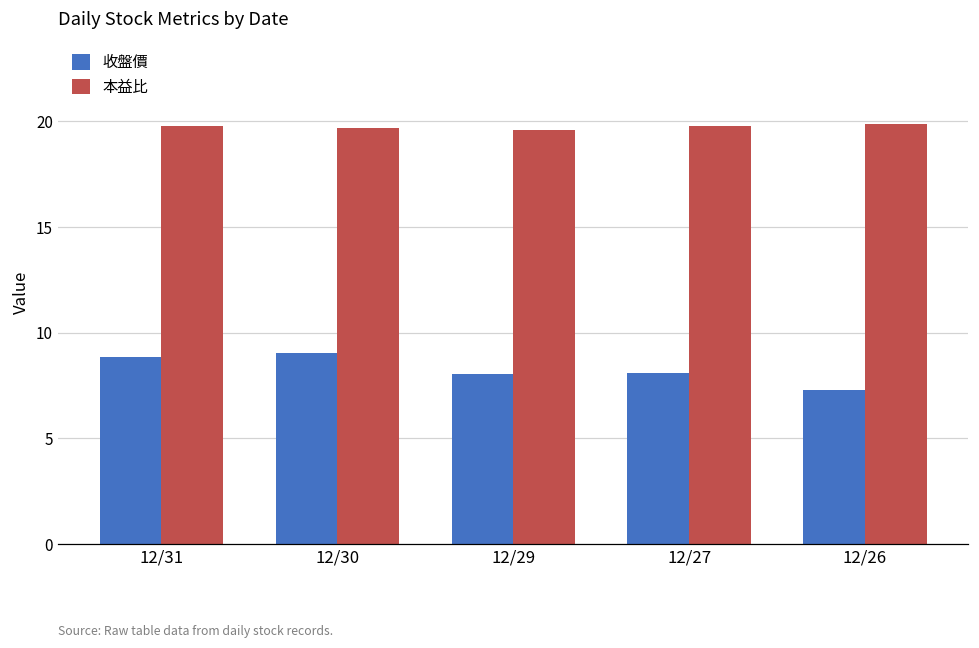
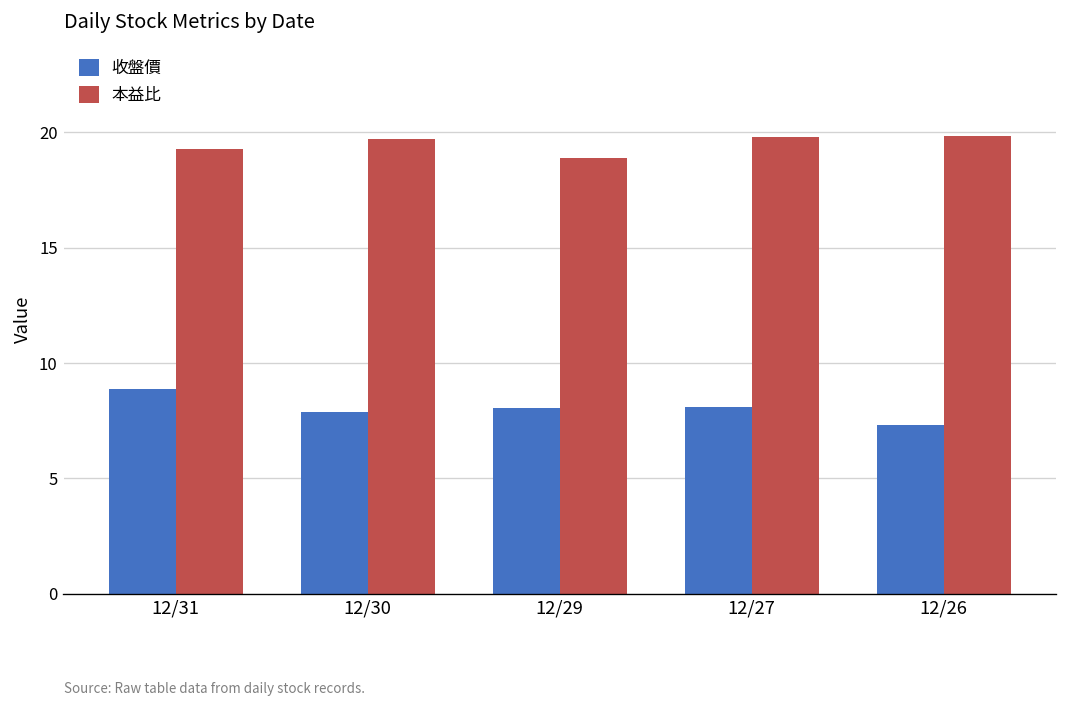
本益比, 12/31: 19.8 -> 19.3
收盤價, 12/30: 9.0 -> 7.9
本益比, 12/29: 19.6 -> 18.9
